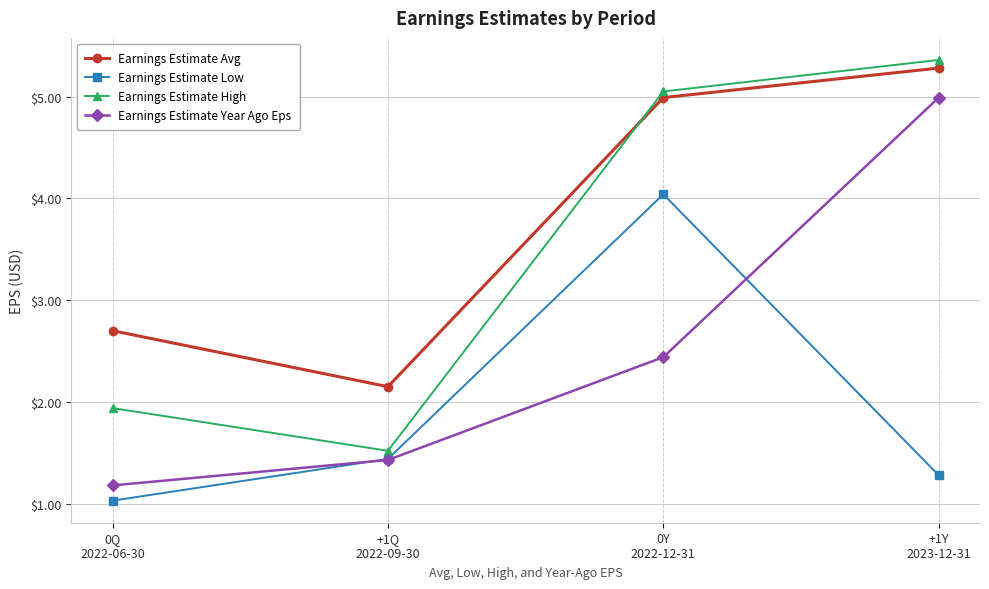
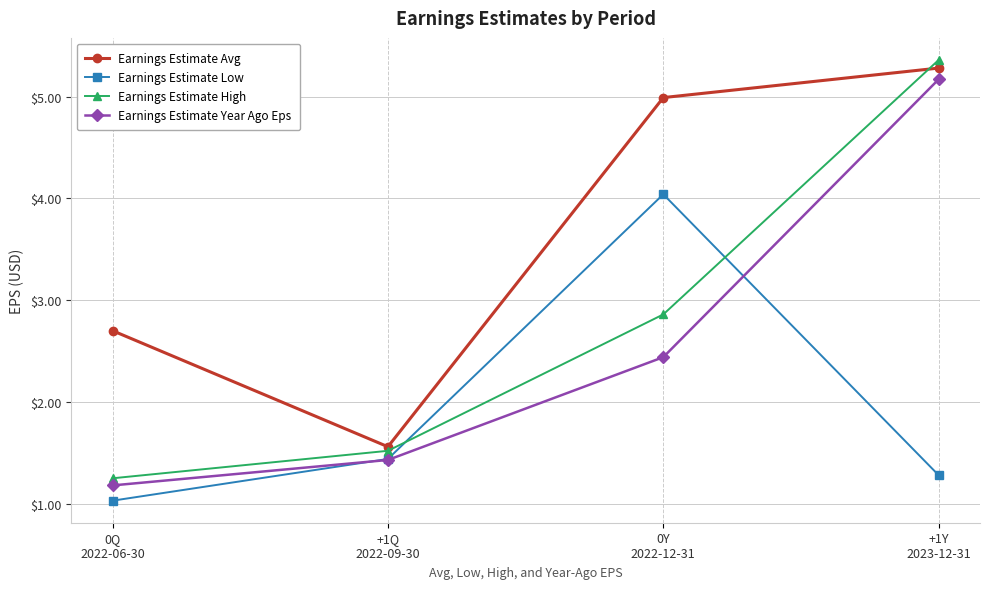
Earnings Estimate High, 0Q 2022-06-30: $1.94 -> $1.25
Earnings Estimate Avg, +1Q 2022-09-30: $2.15 -> $1.56
Earnings Estimate High, 0Y 2022-12-31: $5.05 -> $2.86
Earnings Estimate Year Ago Eps, +1Y 2023-12-31: $4.99 -> $5.17
